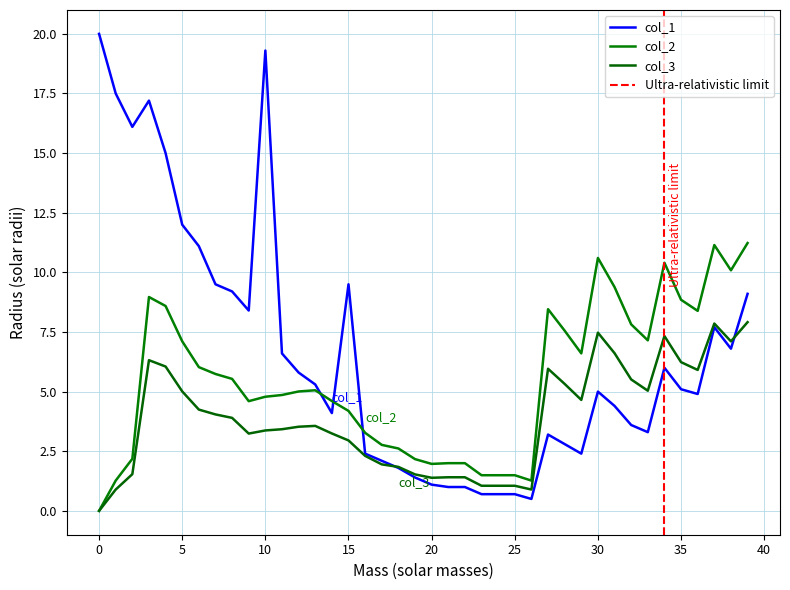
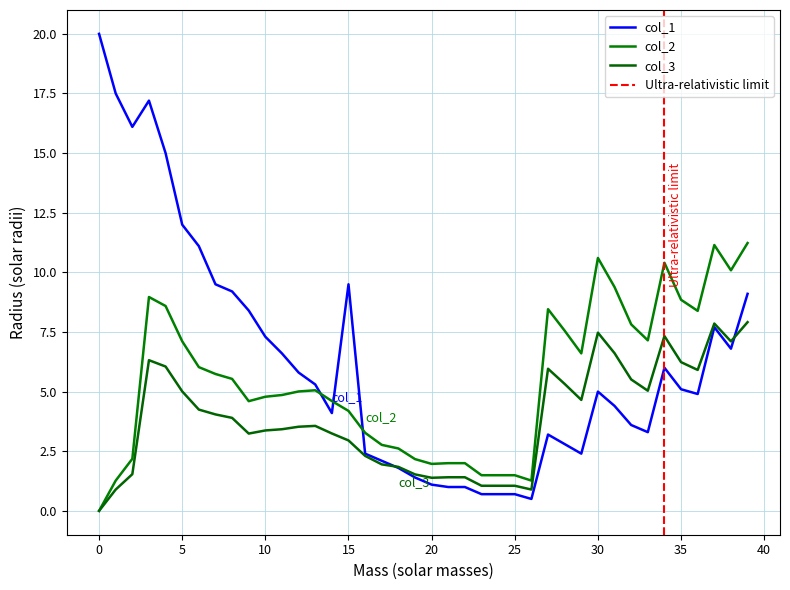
col_1, 10: 19.3 -> 7.3
